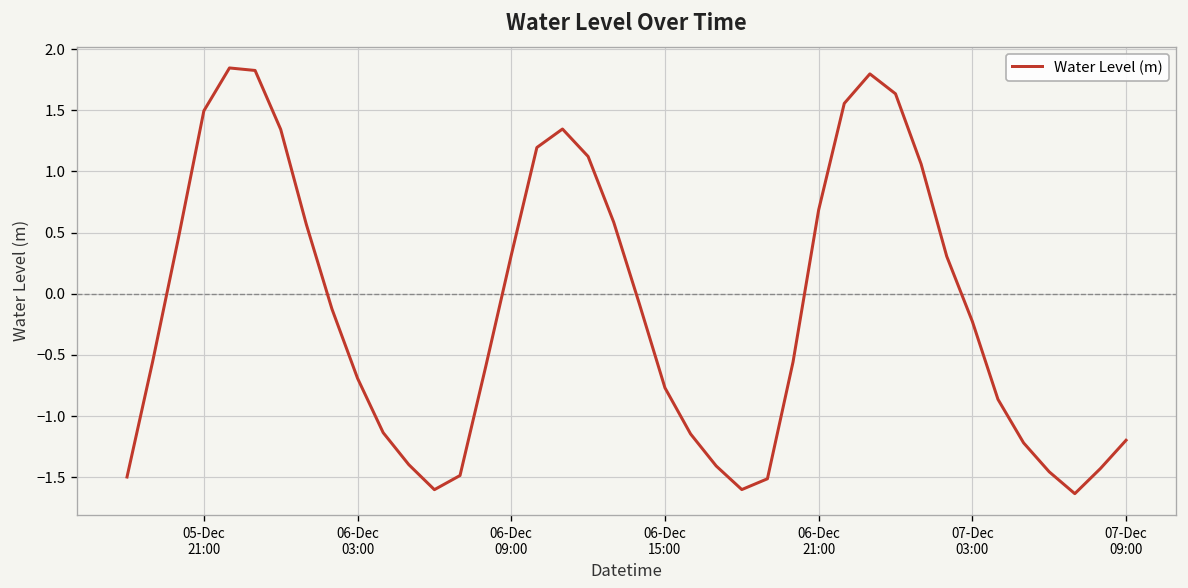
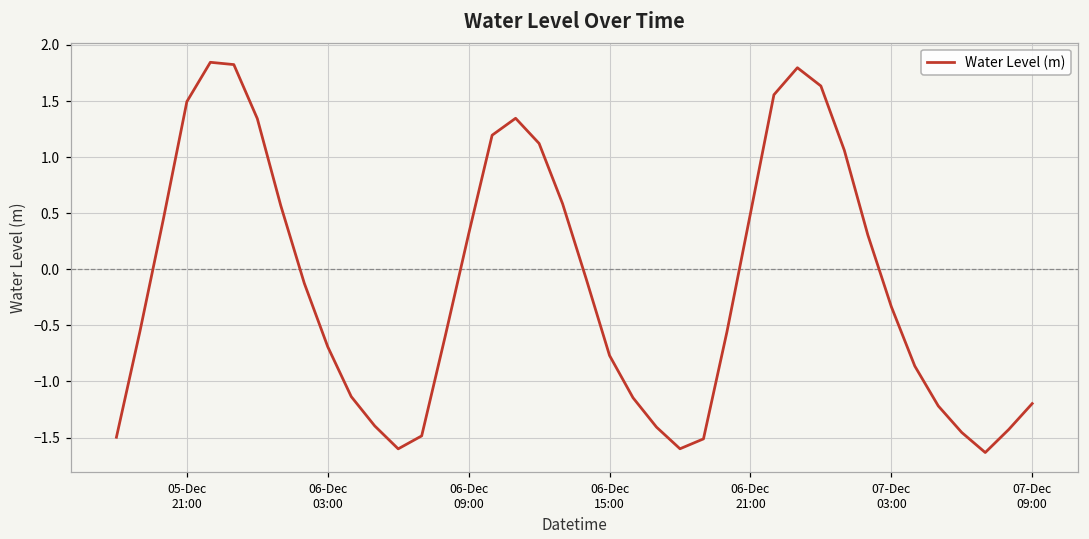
06-Dec 21:00: 0.68 -> 0.50
07-Dec 03:00: -0.23 -> -0.33
